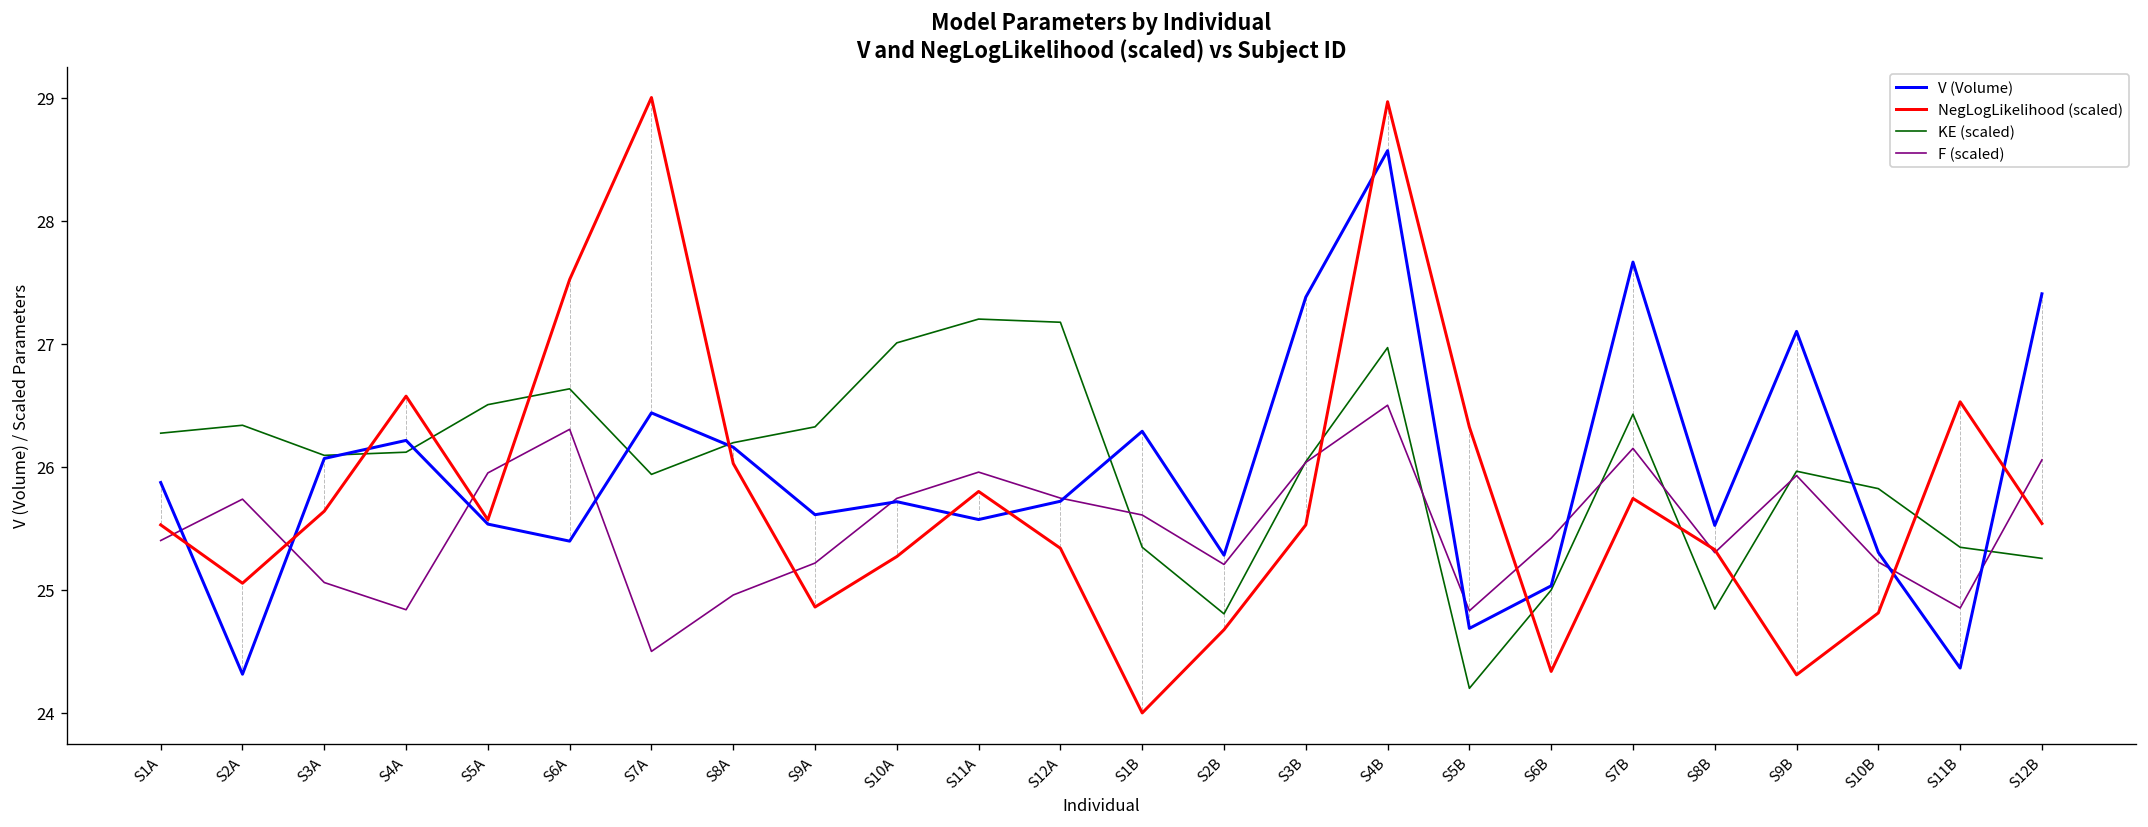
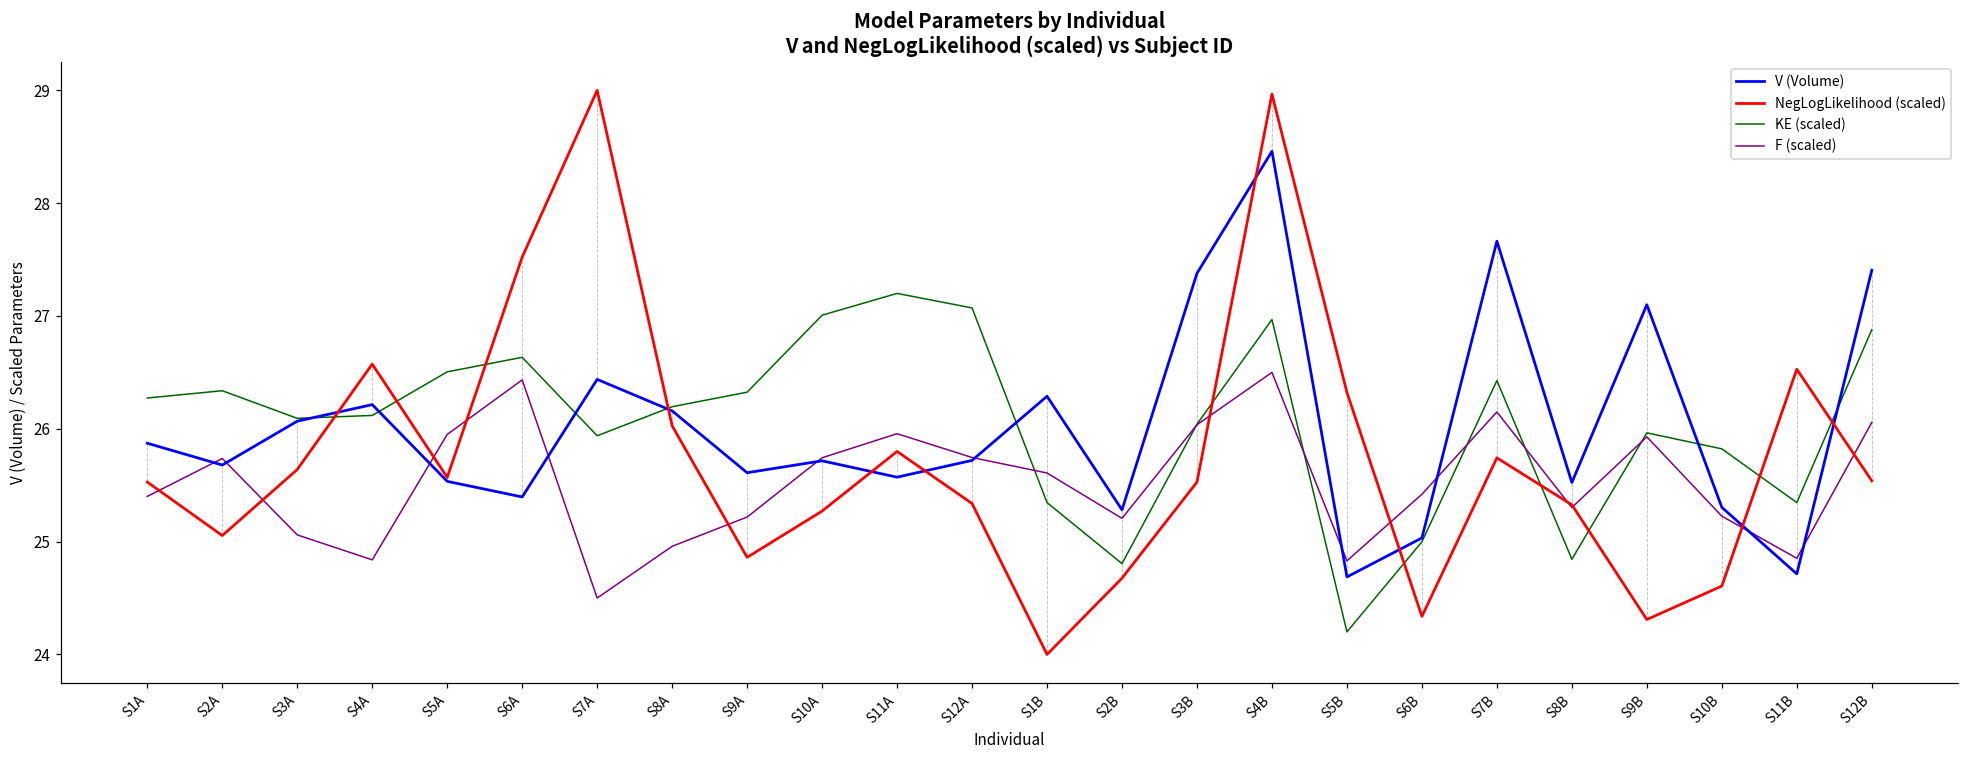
V (Volume), S2A: 24.31 -> 25.68
F (scaled), S6A: 26.30 -> 26.43
KE (scaled), S12A: 27.17 -> 27.07
V (Volume), S4B: 28.57 -> 28.46
NegLogLikelihood (scaled), S10B: 24.81 -> 24.61
V (Volume), S11B: 24.36 -> 24.71
KE (scaled), S12B: 25.26 -> 26.88
